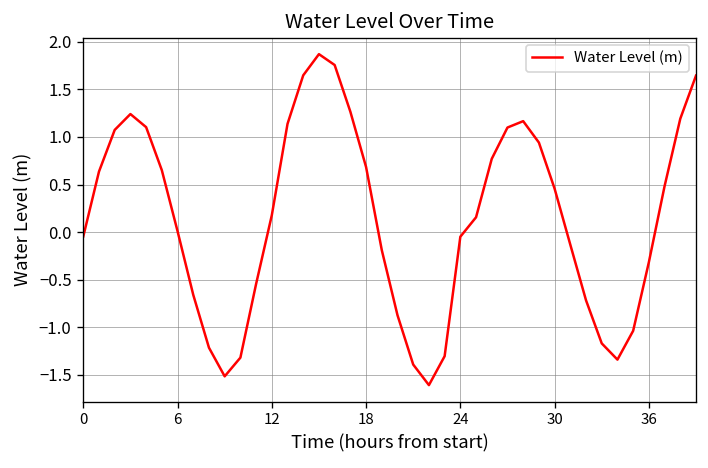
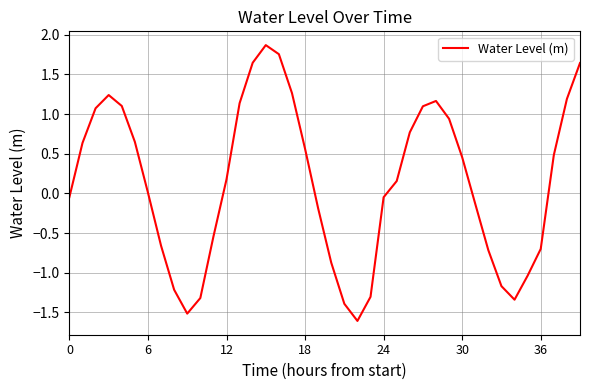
18: 0.7 -> 0.6
36: -0.3 -> -0.7
